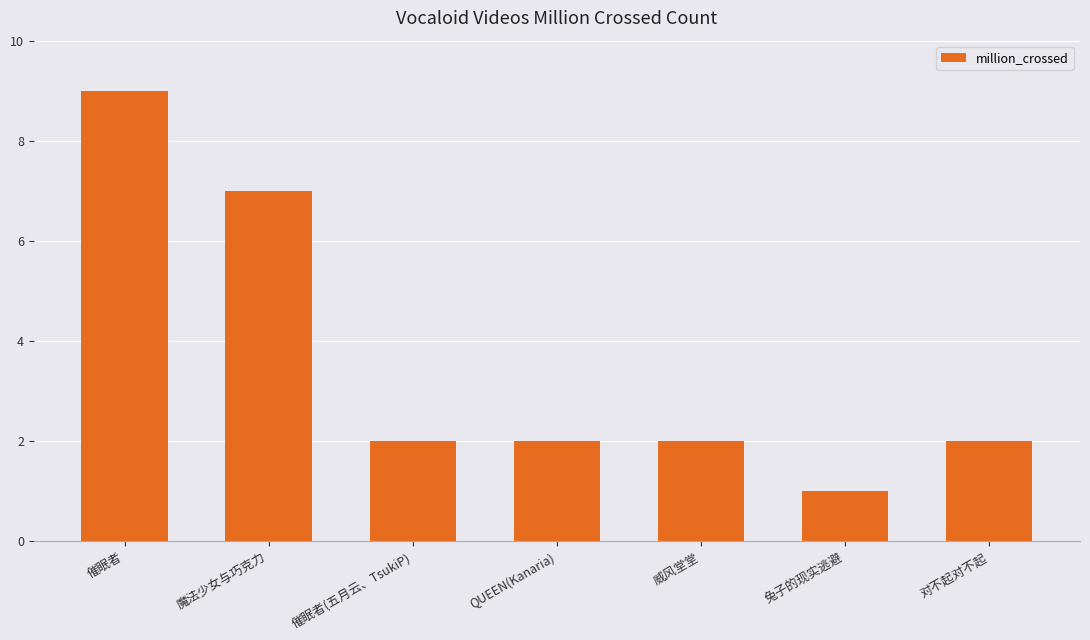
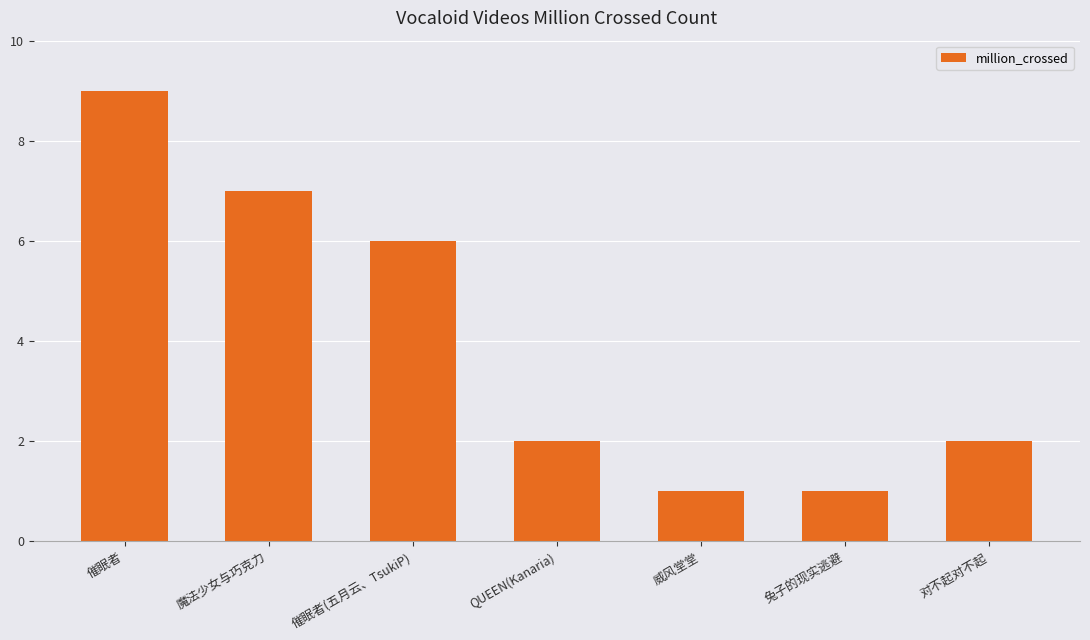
催眠者(五月云、TsukiP): 2 -> 6
威风堂堂: 2 -> 1
